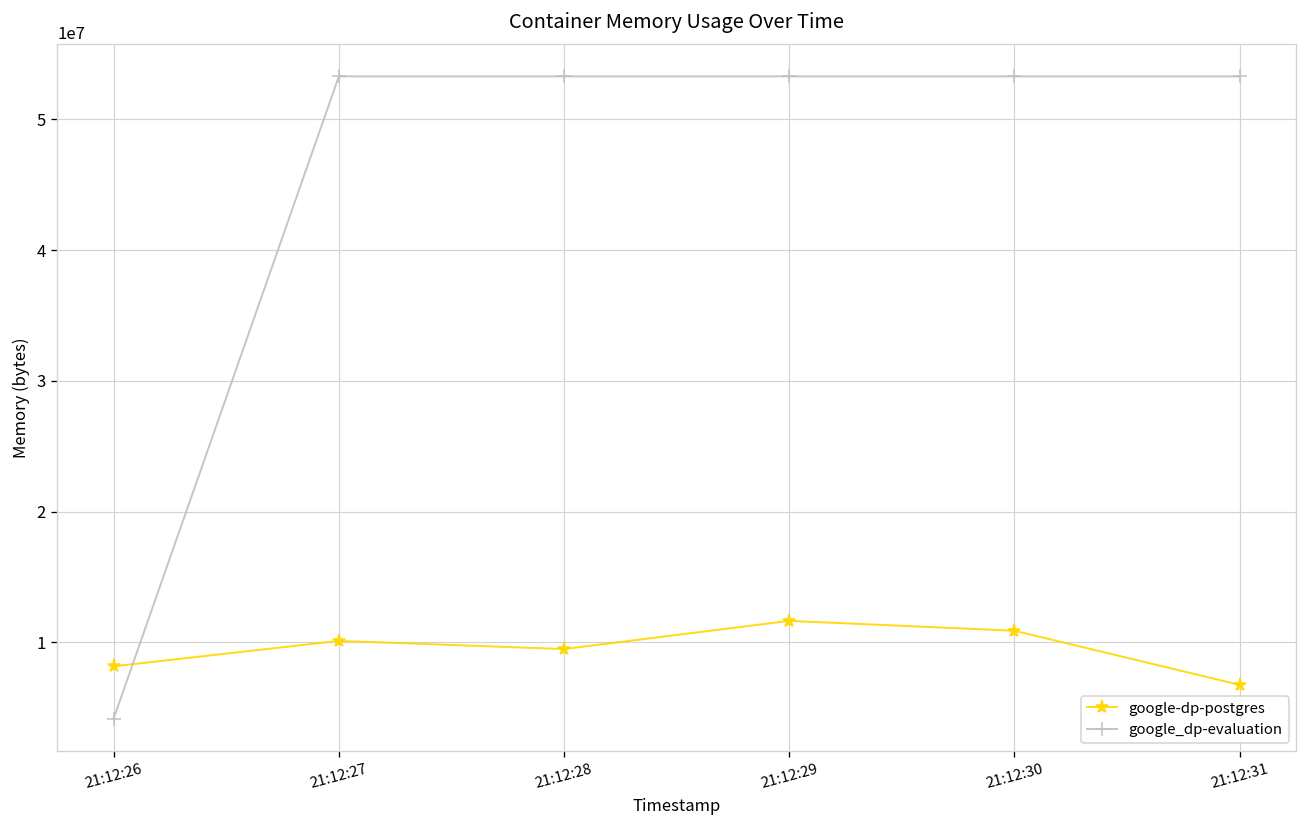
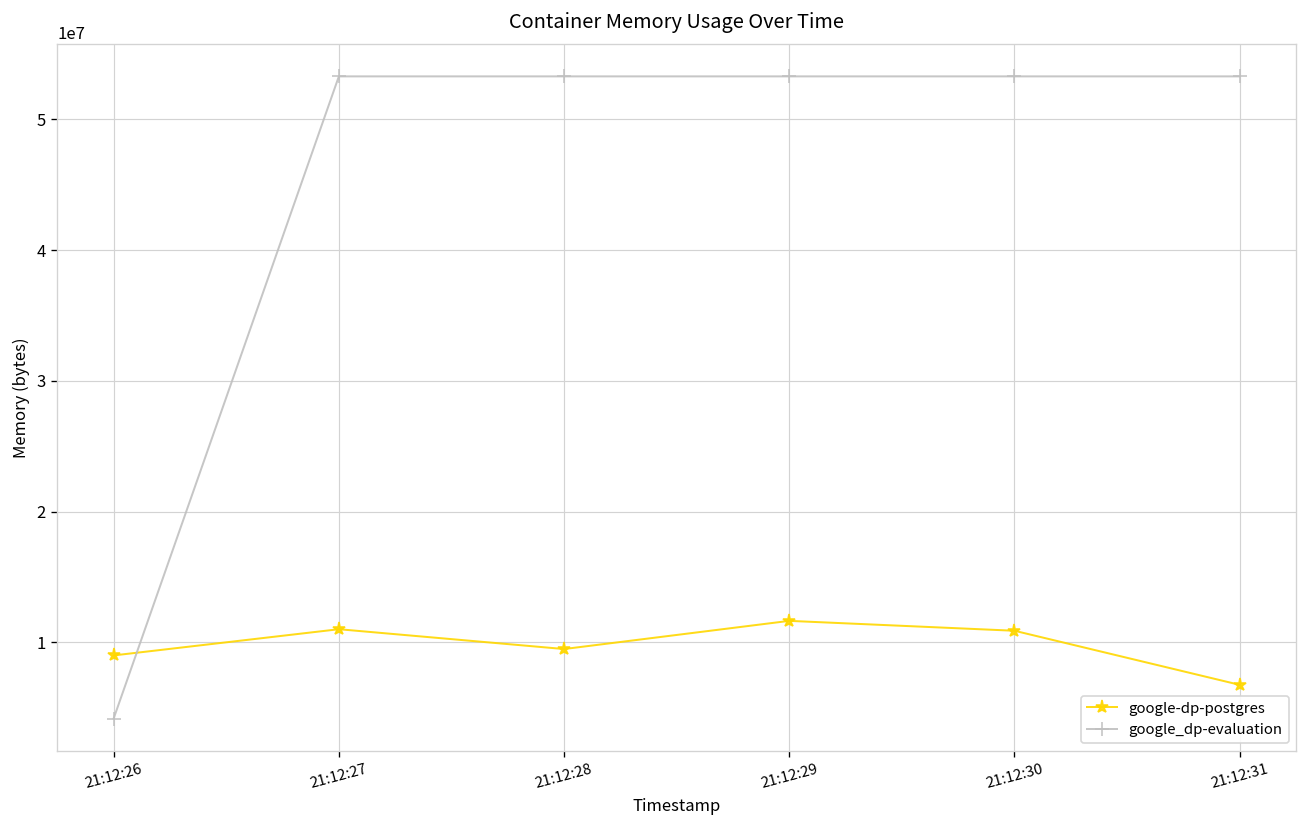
google-dp-postgres, 21:12:26: 8200000 -> 9000000
google-dp-postgres, 21:12:27: 10100000 -> 11000000
